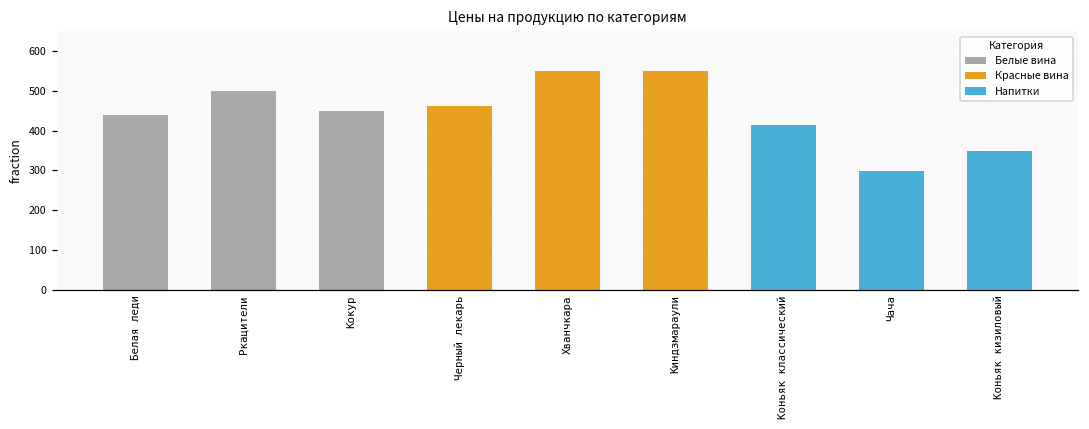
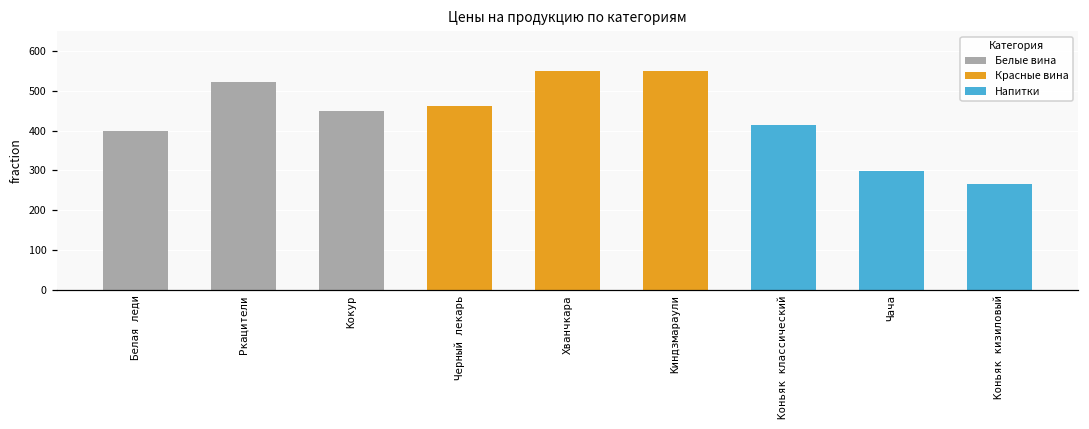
Белые вина, Белая леди: 440 -> 400
Белые вина, Ркацители: 500 -> 520
Напитки, Коньяк кизиловый: 350 -> 270
